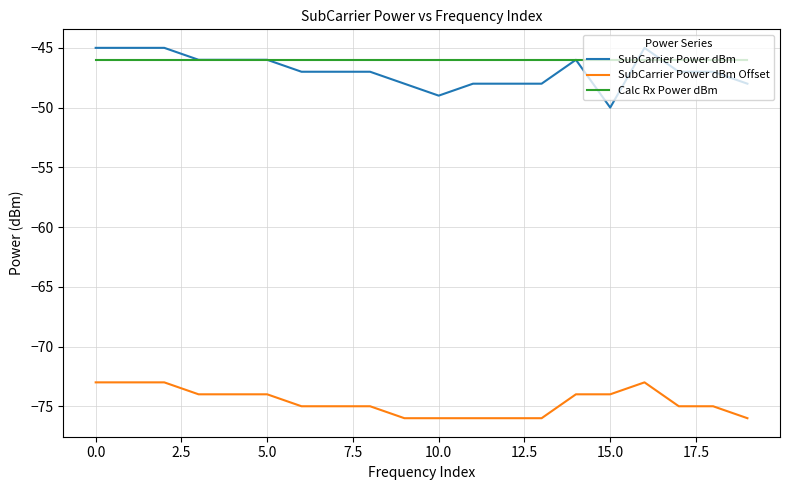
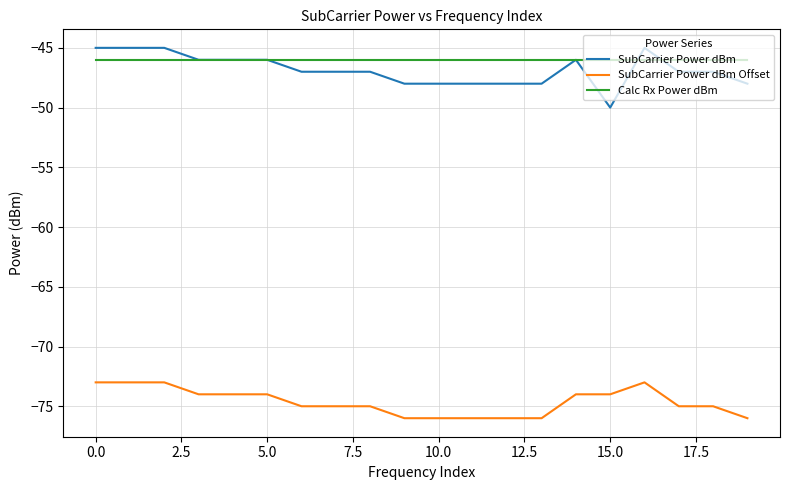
SubCarrier Power dBm, 10.0: -49 -> -48
